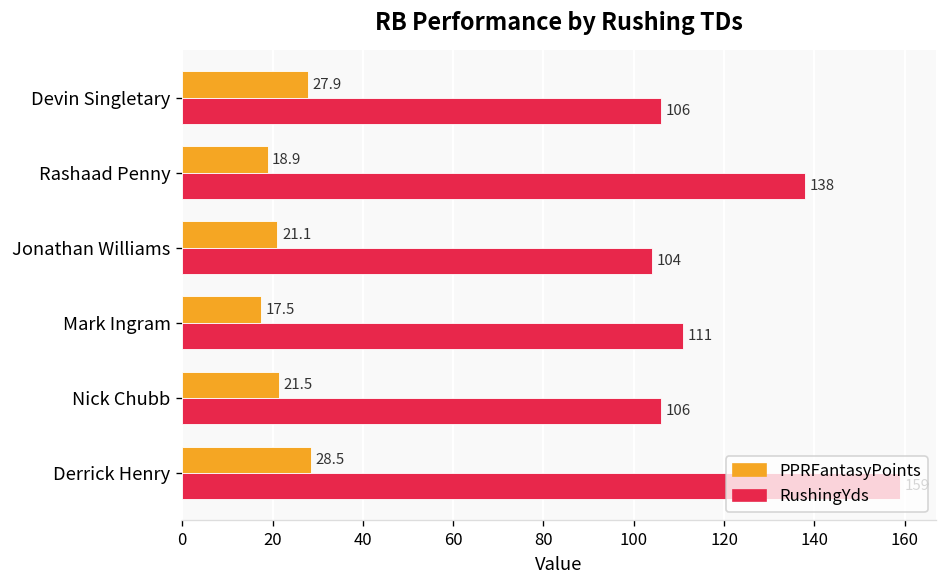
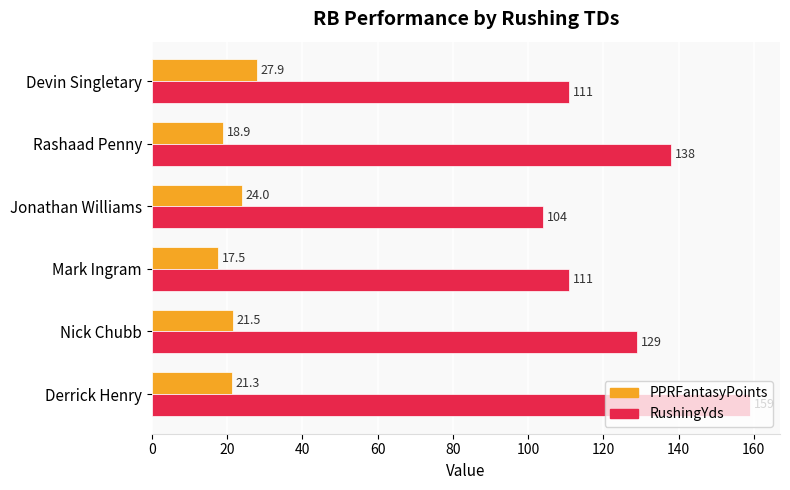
RushingYds, Devin Singletary: 106 -> 111
PPRFantasyPoints, Jonathan Williams: 21.1 -> 24.0
RushingYds, Nick Chubb: 106 -> 129
PPRFantasyPoints, Derrick Henry: 28.5 -> 21.3
